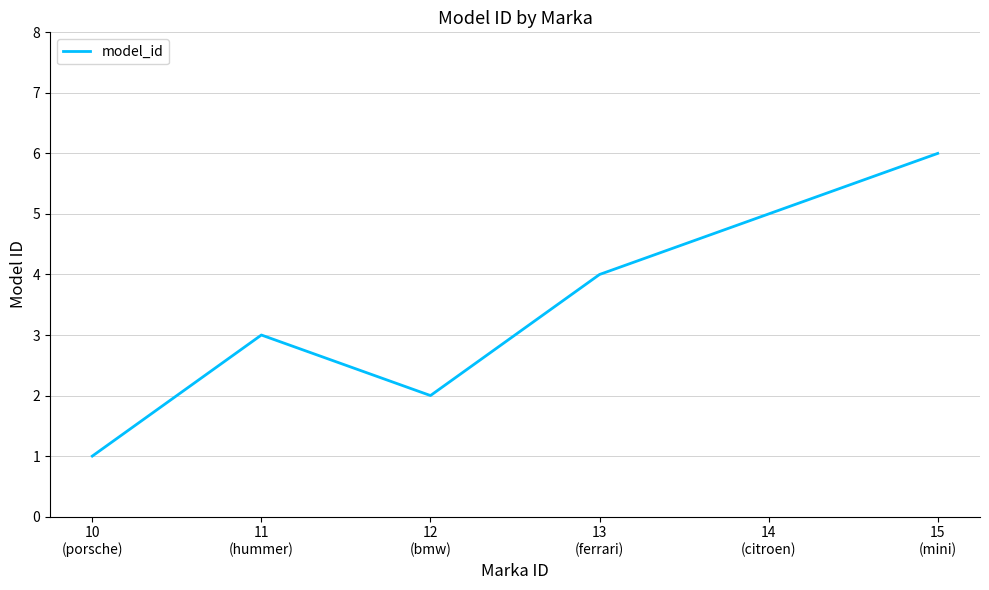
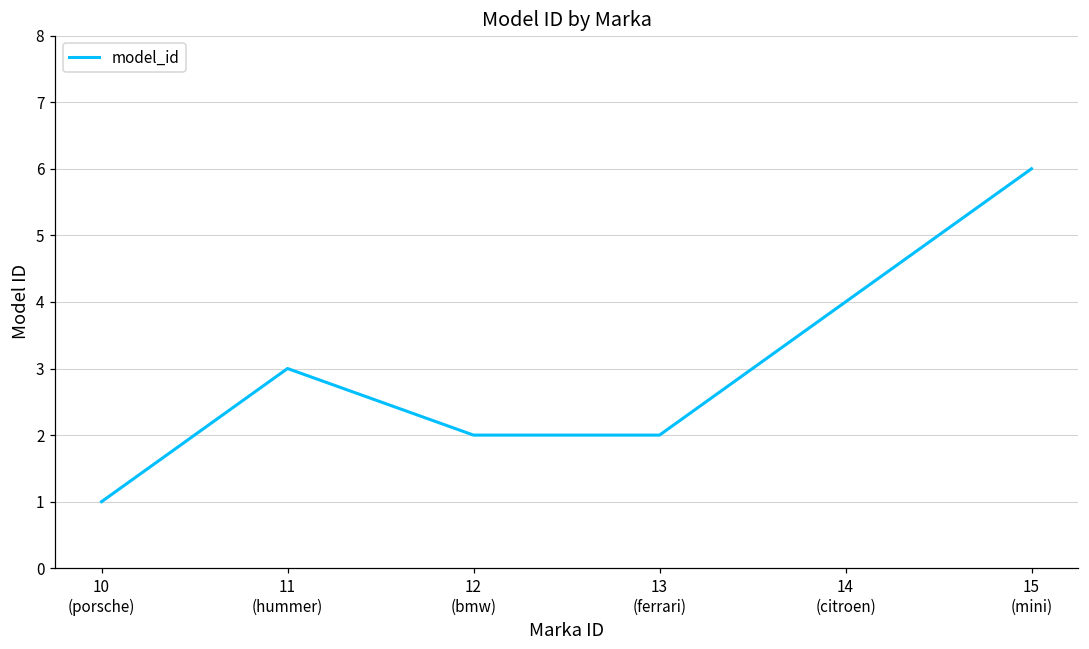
13 (ferrari): 4 -> 2
14 (citroen): 5 -> 4
